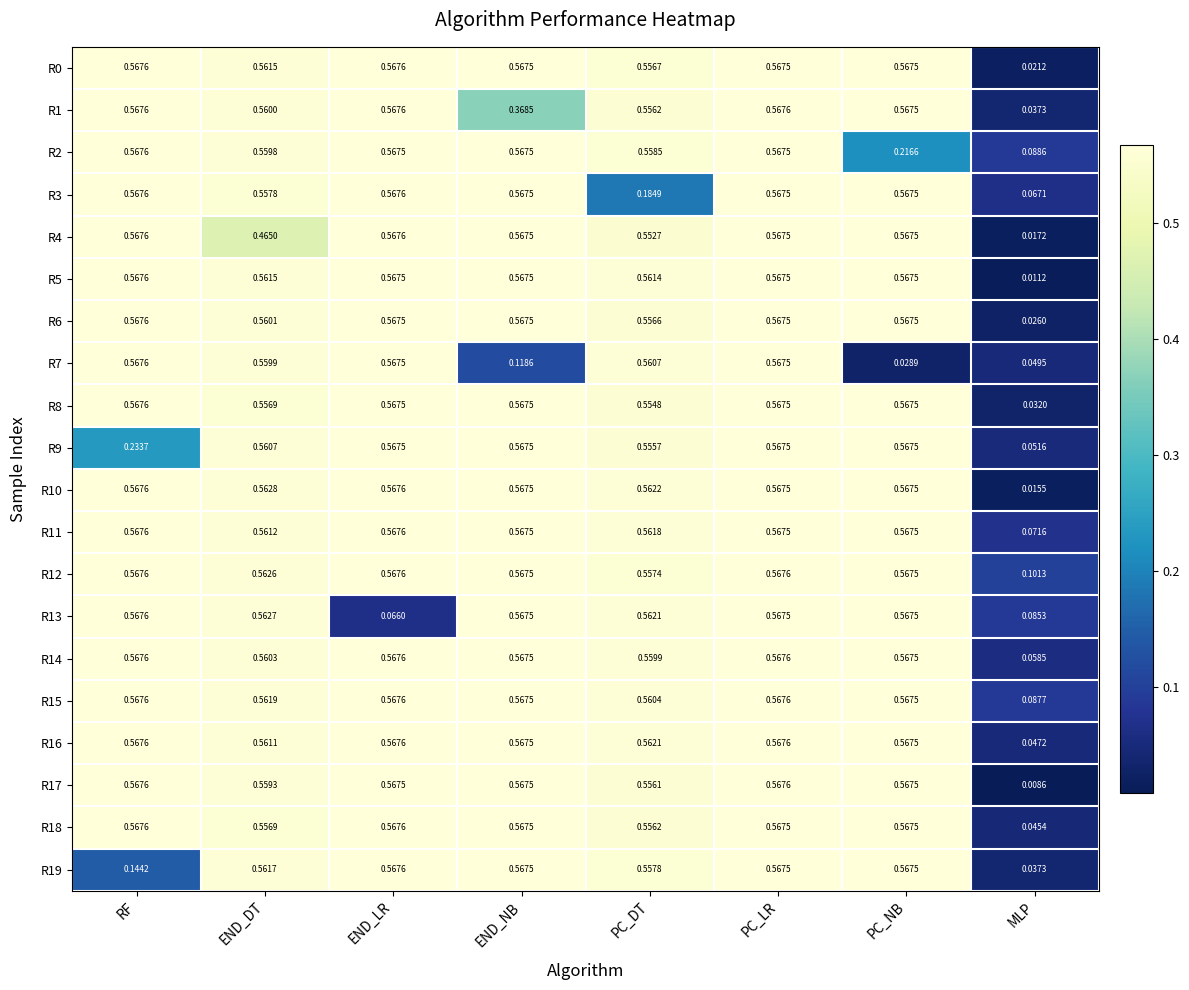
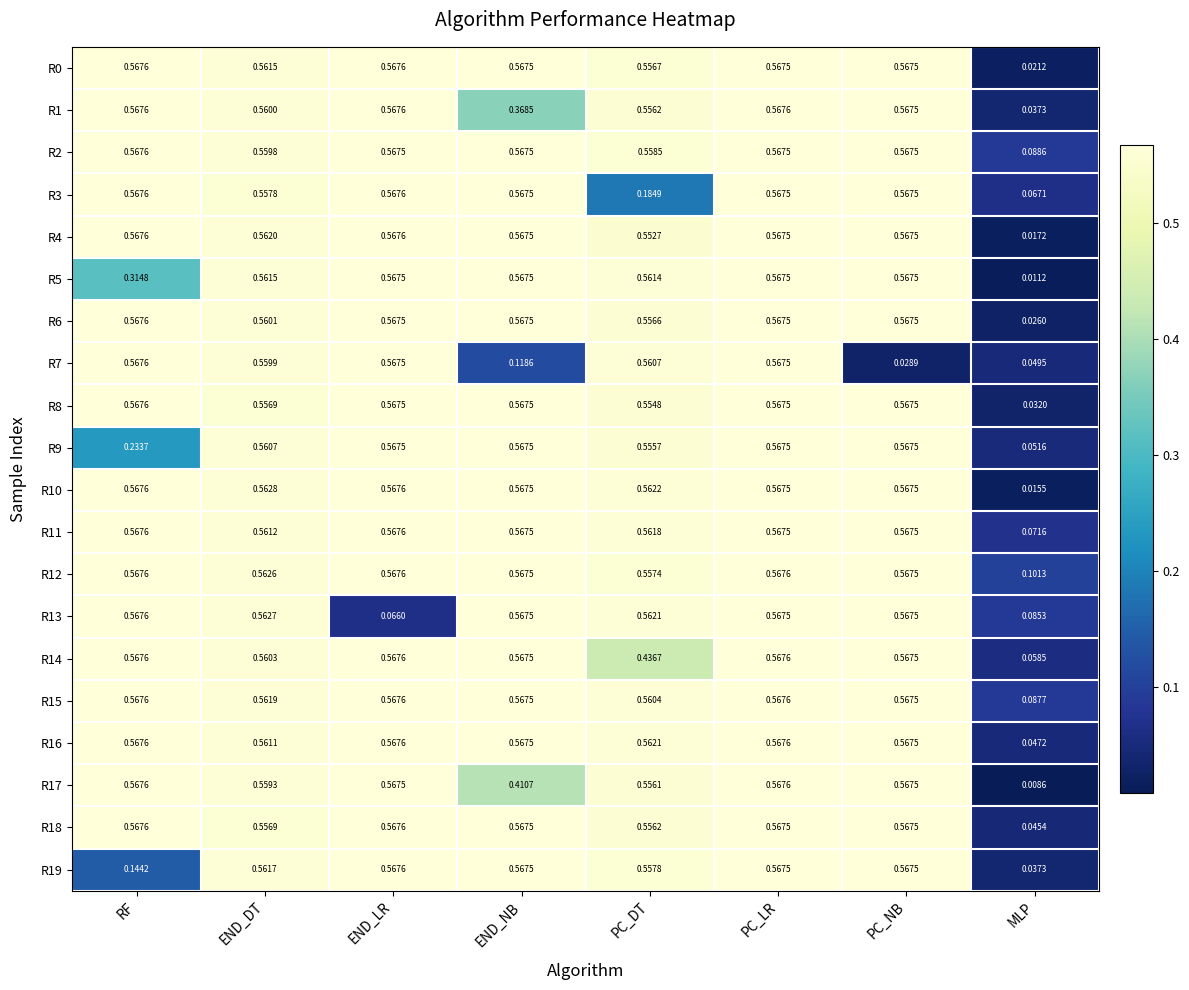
R2, PC_NB: 0.2166 -> 0.5675
R4, END_DT: 0.4650 -> 0.5620
R5, RF: 0.5676 -> 0.3148
R14, PC_DT: 0.5599 -> 0.4367
R17, END_NB: 0.5675 -> 0.4107
